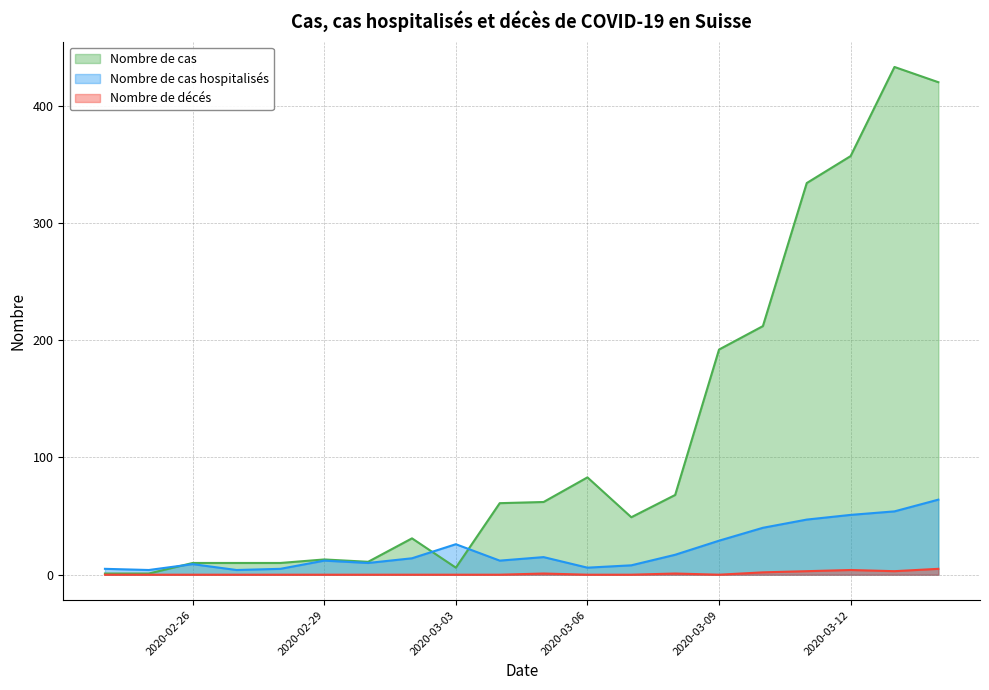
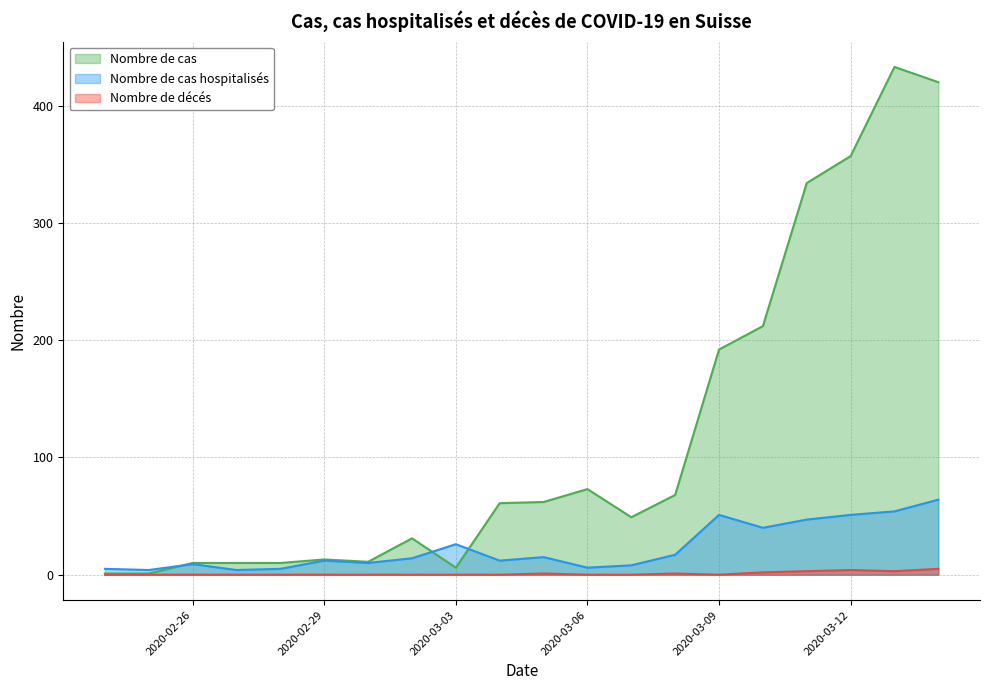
Nombre de cas, 2020-03-06: 83 -> 73
Nombre de cas hospitalisés, 2020-03-09: 29 -> 51
